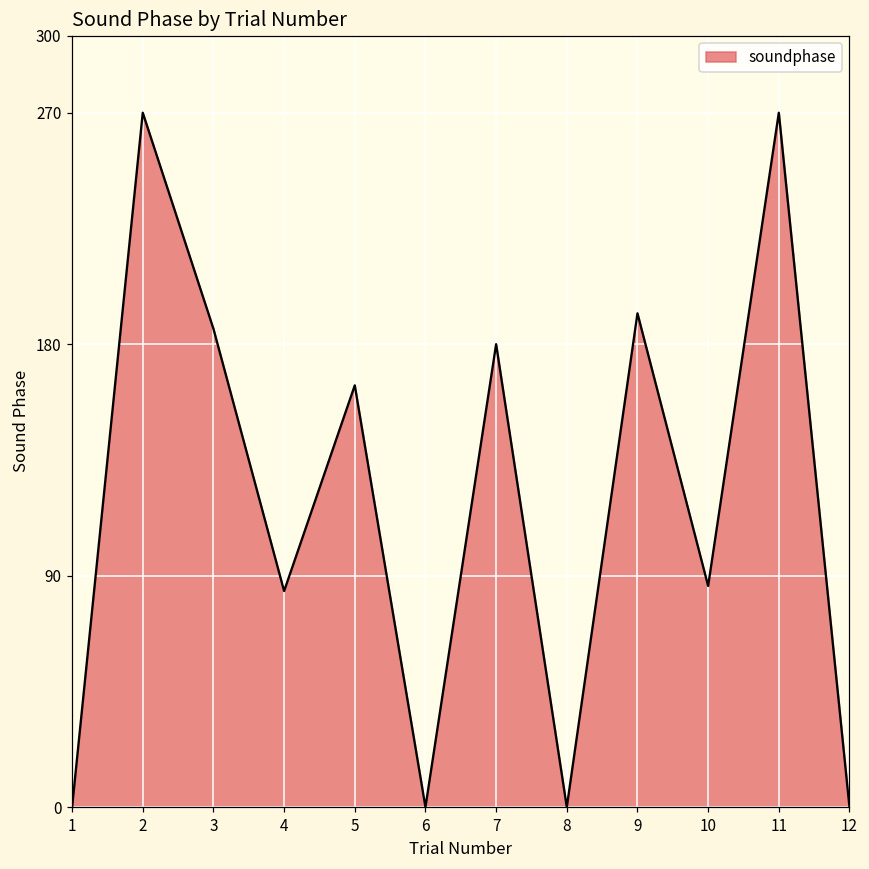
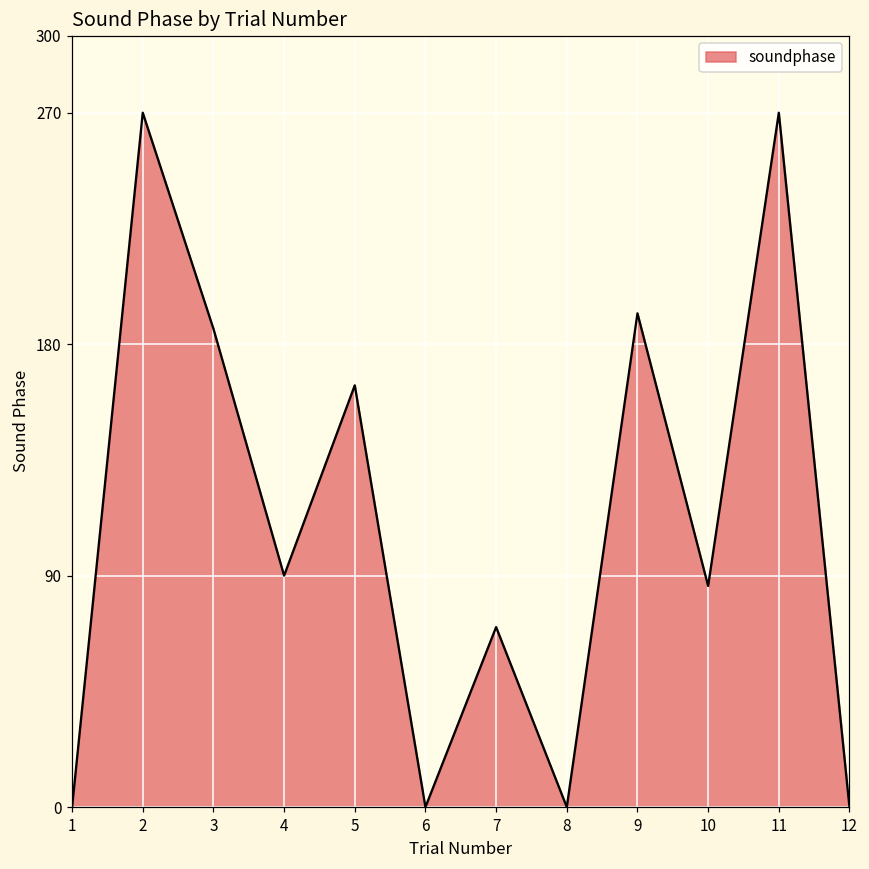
4: 84 -> 90
7: 180 -> 70
